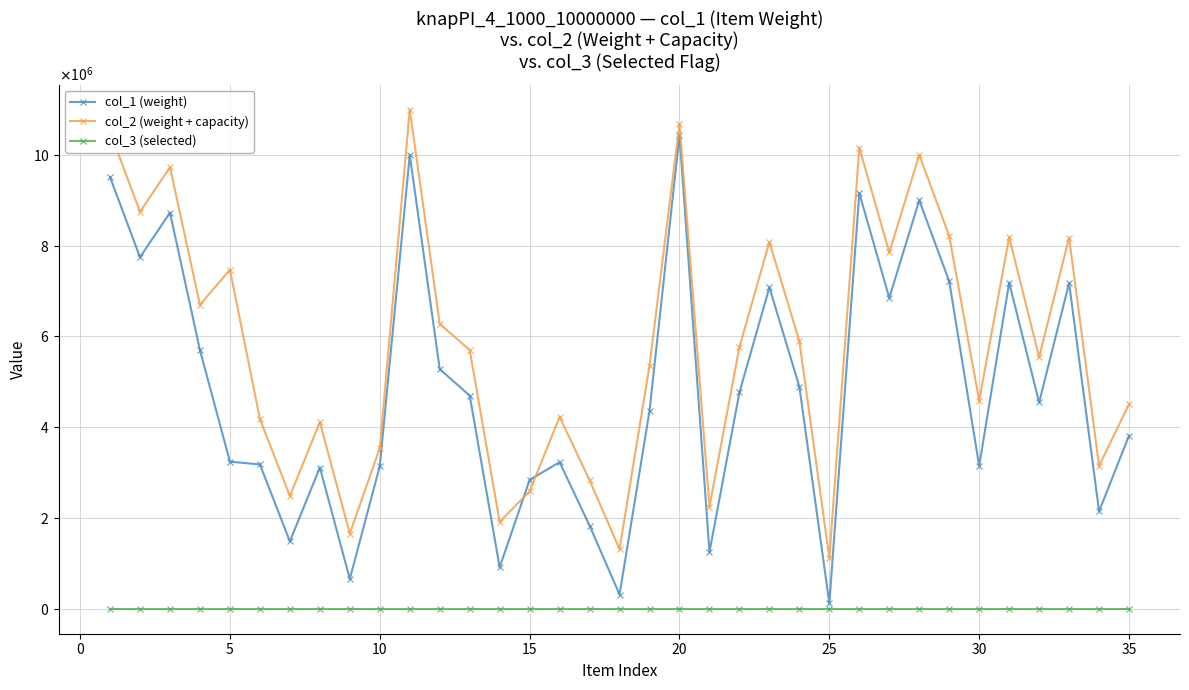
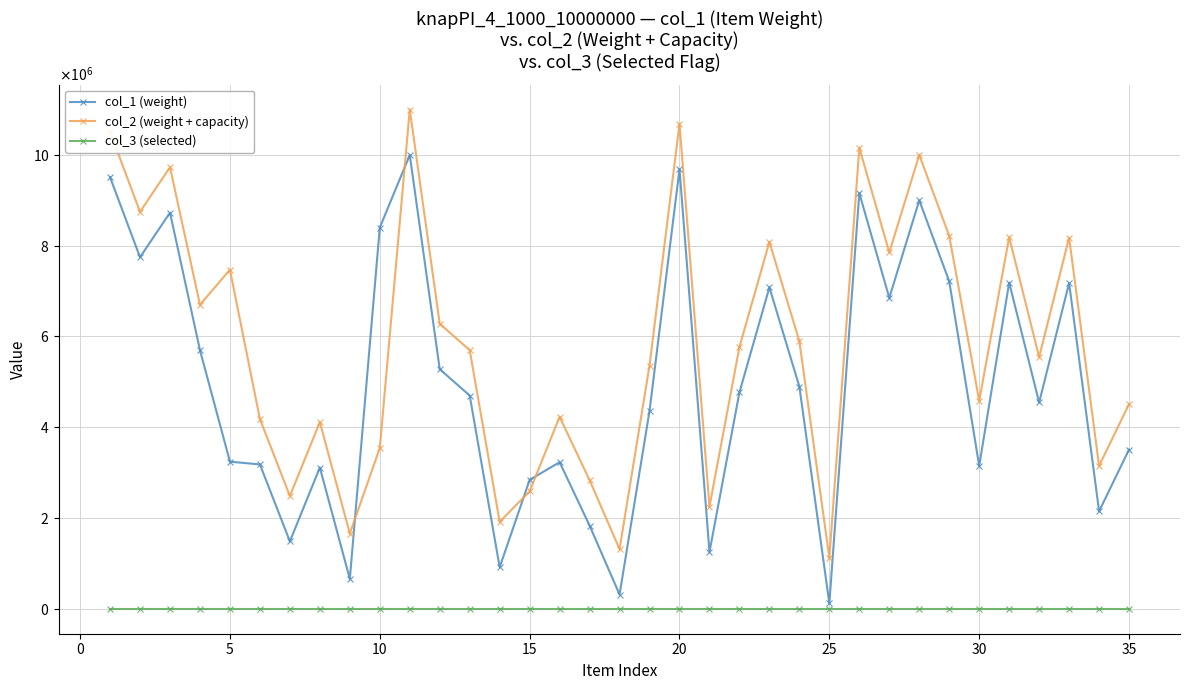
col_1 (weight), 10: 3100000 -> 8400000
col_1 (weight), 20: 10400000 -> 9700000
col_1 (weight), 35: 3800000 -> 3500000
